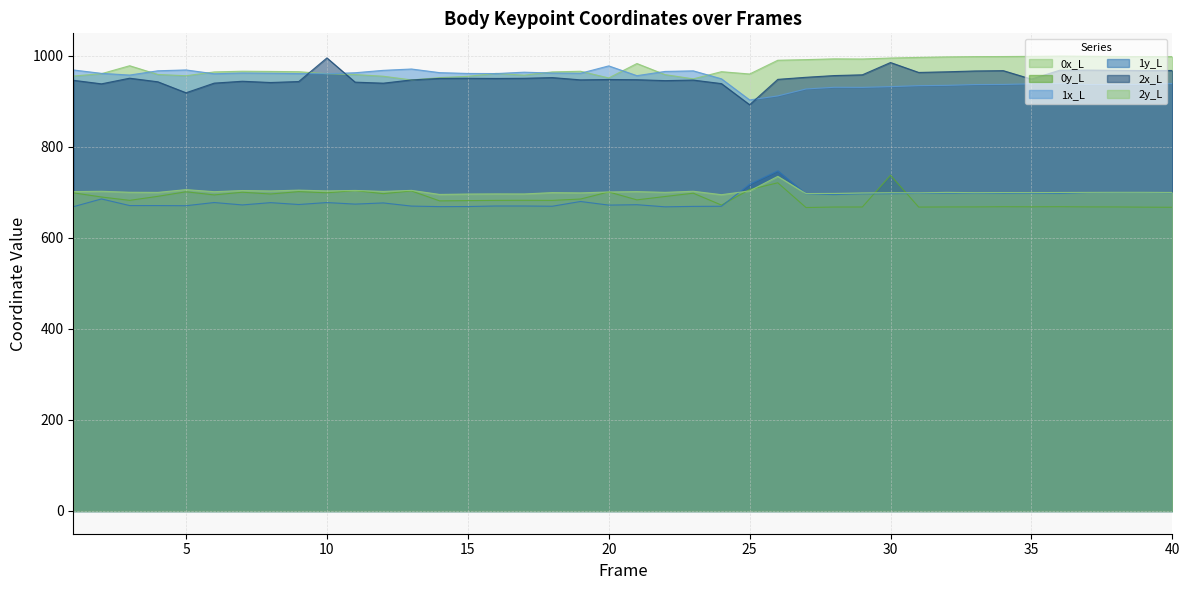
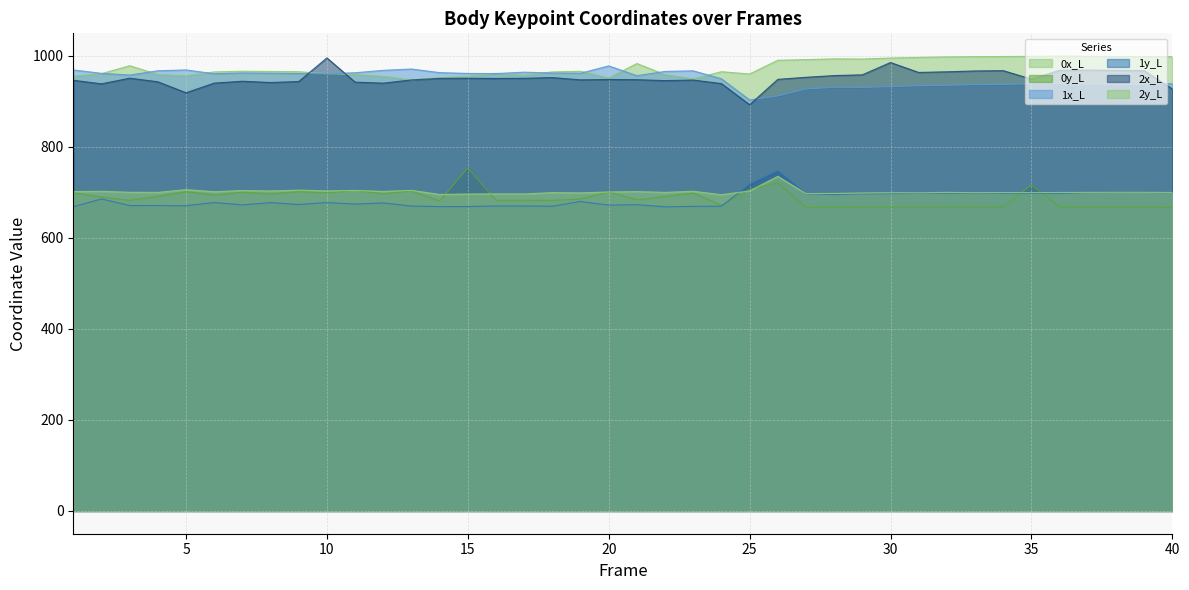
0y_L, 15: 680 -> 750
0y_L, 30: 740 -> 670
0y_L, 35: 670 -> 720
2x_L, 40: 970 -> 930
